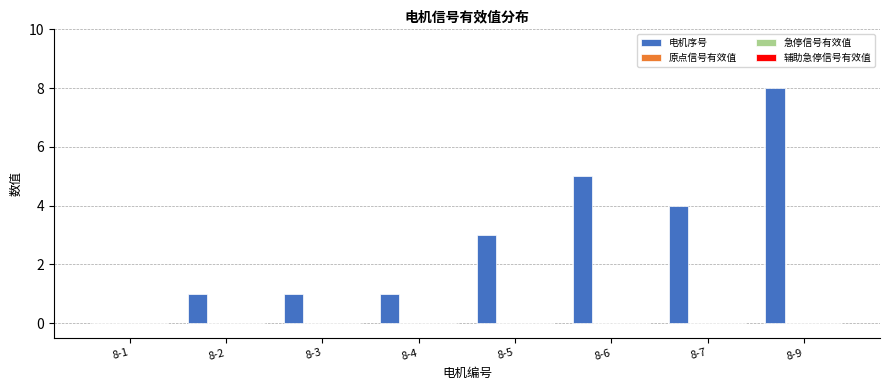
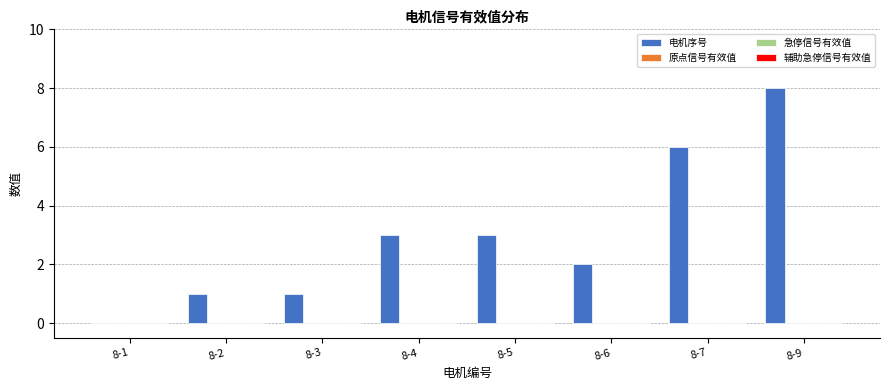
电机序号, 8-4: 1 -> 3
电机序号, 8-6: 5 -> 2
电机序号, 8-7: 4 -> 6
